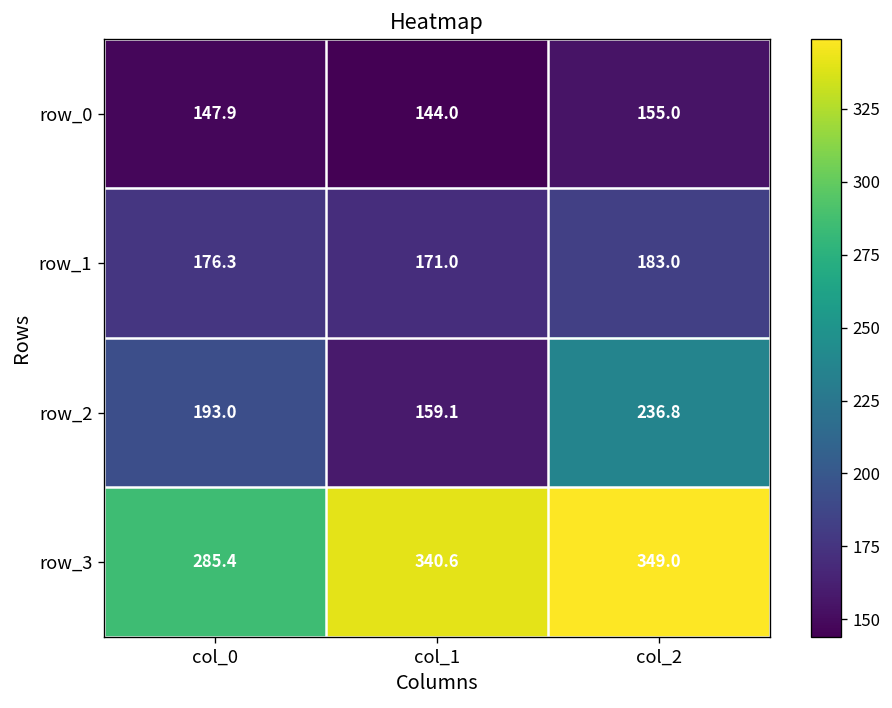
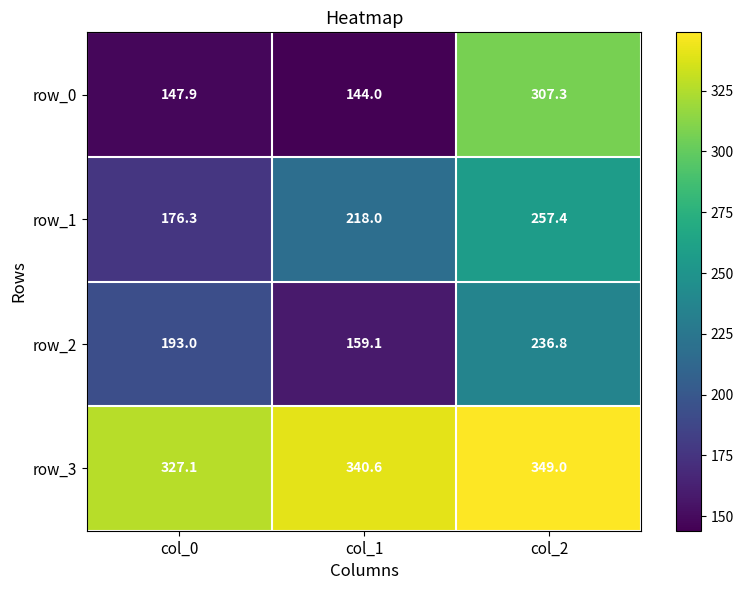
row_0, col_2: 155.0 -> 307.3
row_1, col_1: 171.0 -> 218.0
row_1, col_2: 183.0 -> 257.4
row_3, col_0: 285.4 -> 327.1
